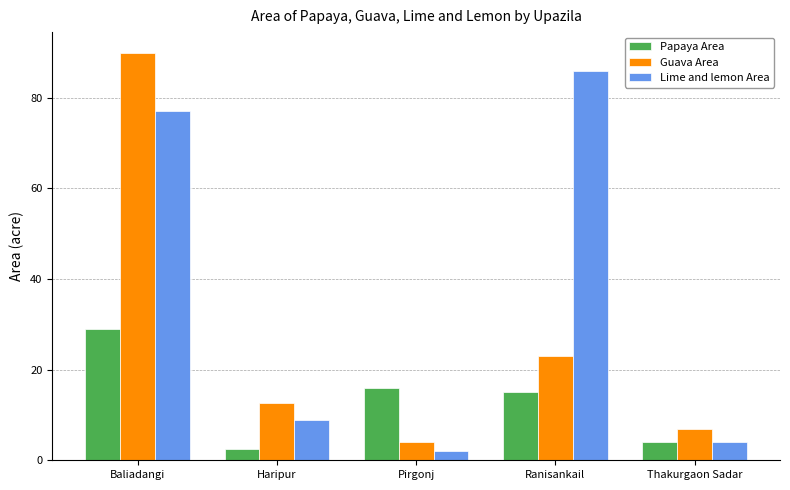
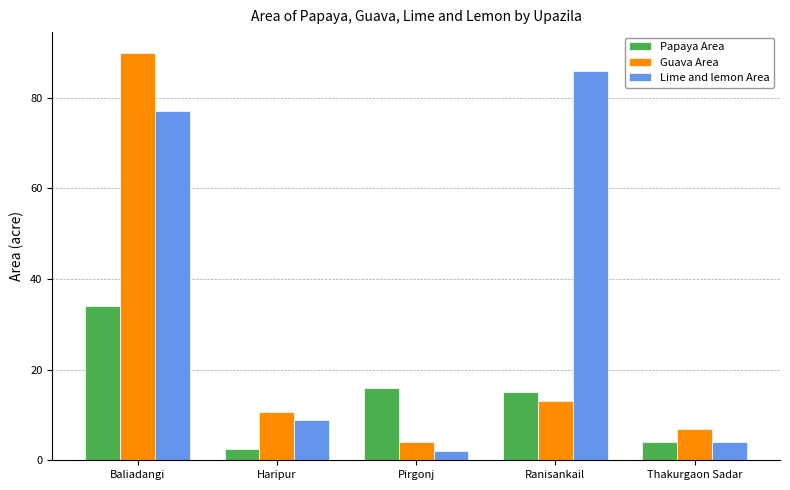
Papaya Area, Baliadangi: 29 -> 34
Guava Area, Haripur: 13 -> 11
Guava Area, Ranisankail: 23 -> 13
